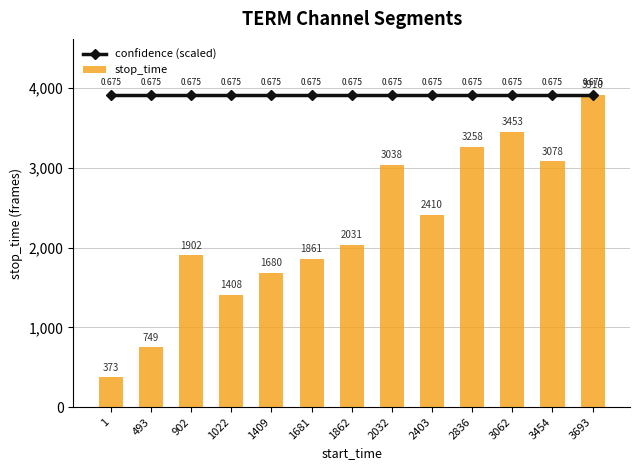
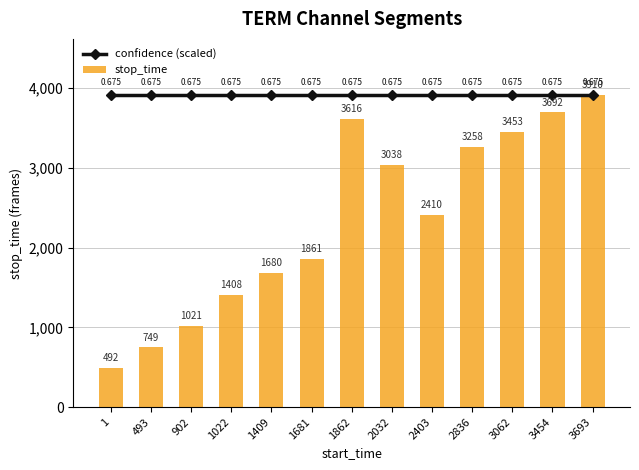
stop_time, 1: 373 -> 492
stop_time, 902: 1902 -> 1021
stop_time, 1862: 2031 -> 3616
stop_time, 3454: 3078 -> 3692
